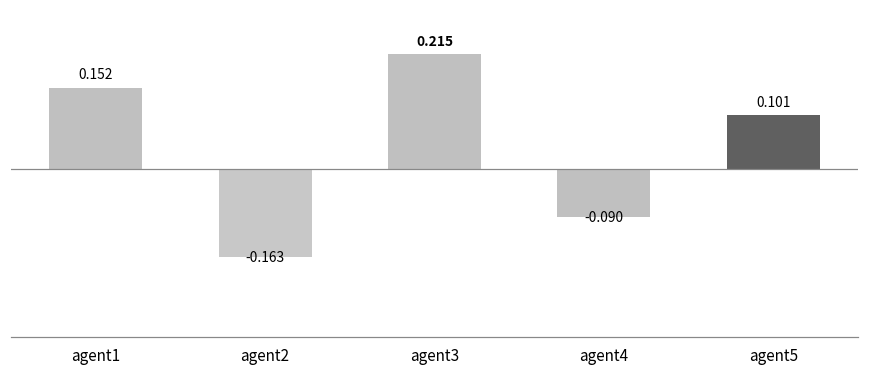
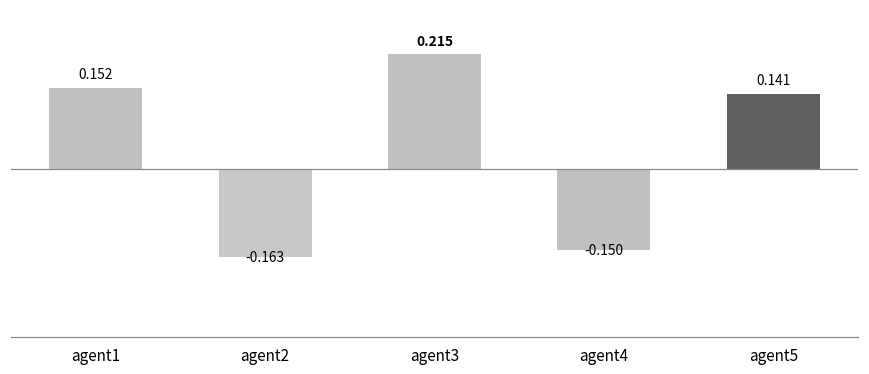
agent4: -0.090 -> -0.150
agent5: 0.101 -> 0.141
